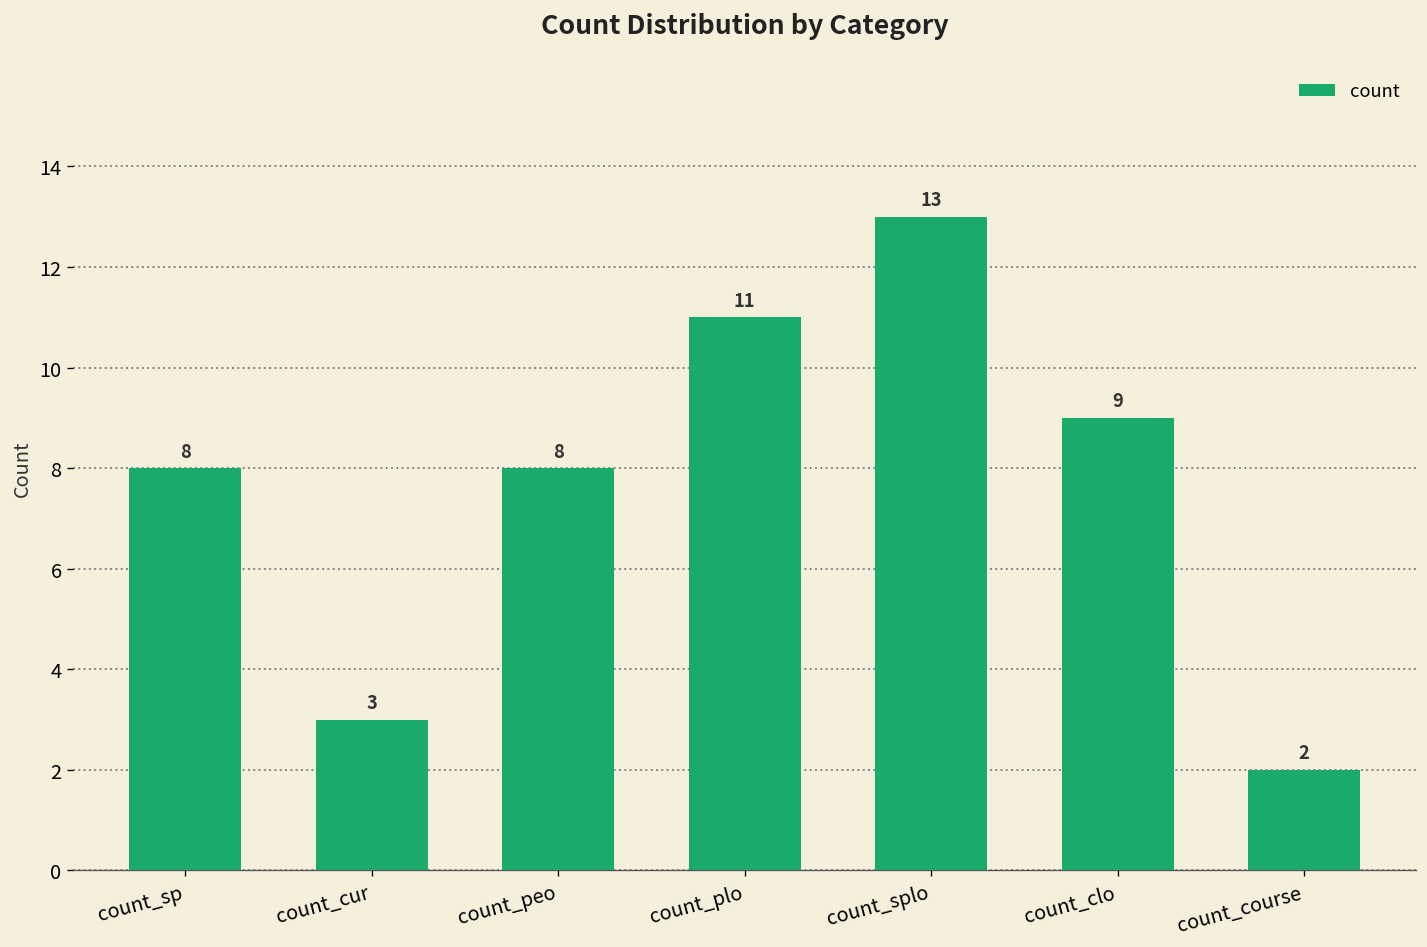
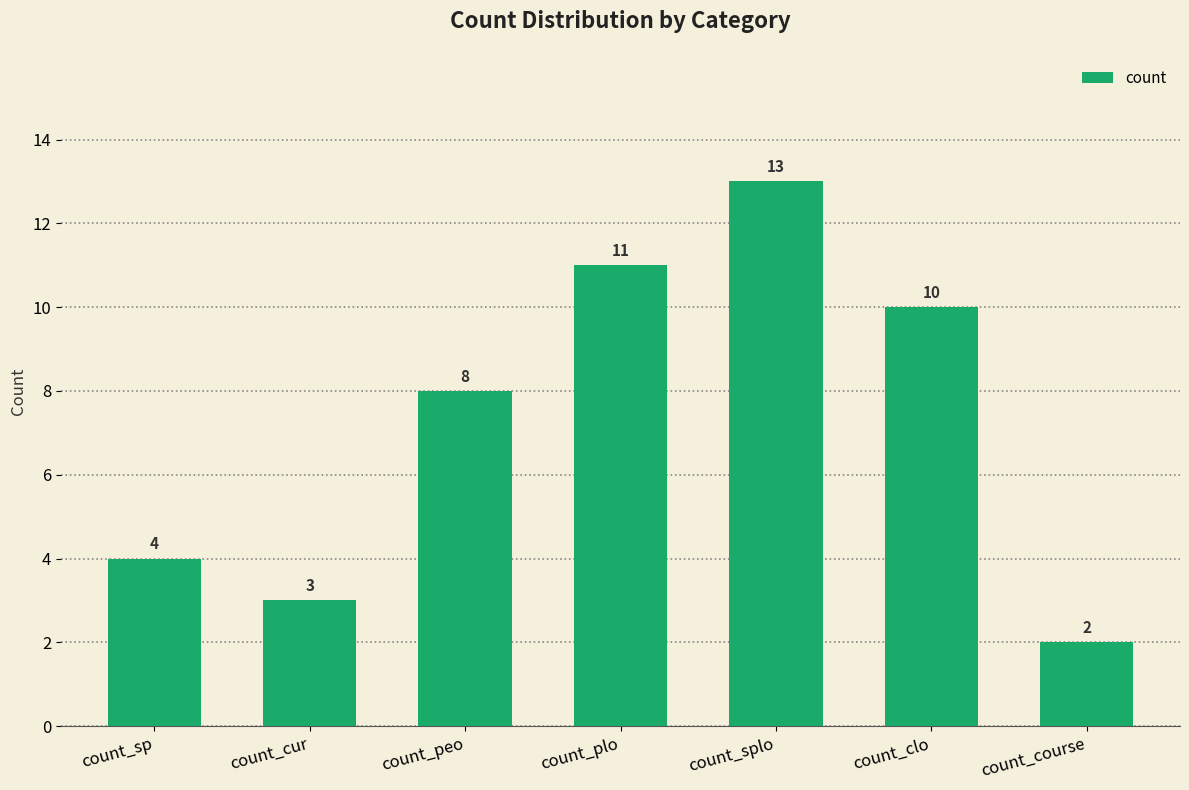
count_sp: 8 -> 4
count_clo: 9 -> 10
